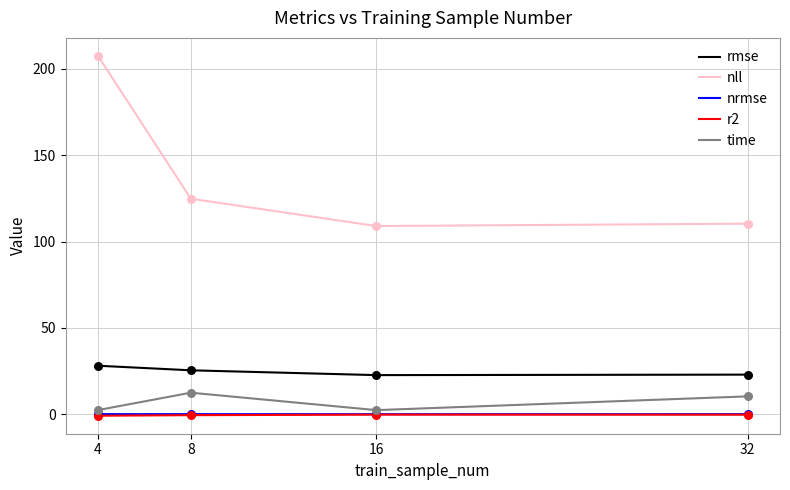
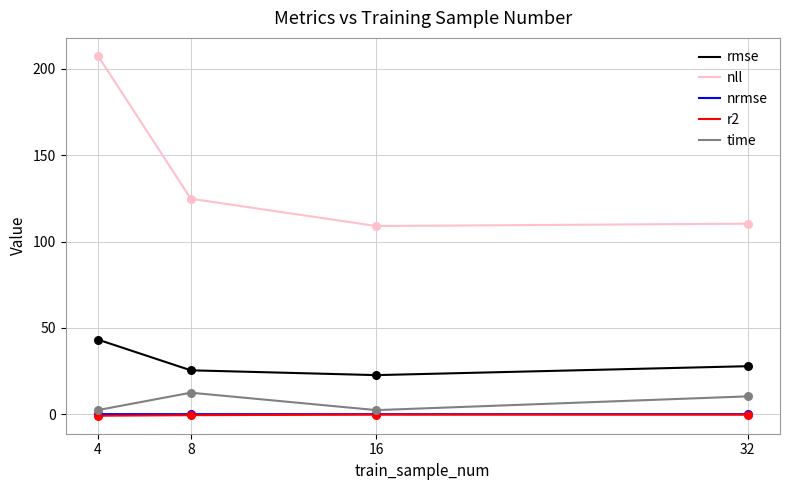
rmse, 4: 28 -> 43
rmse, 32: 23 -> 28
